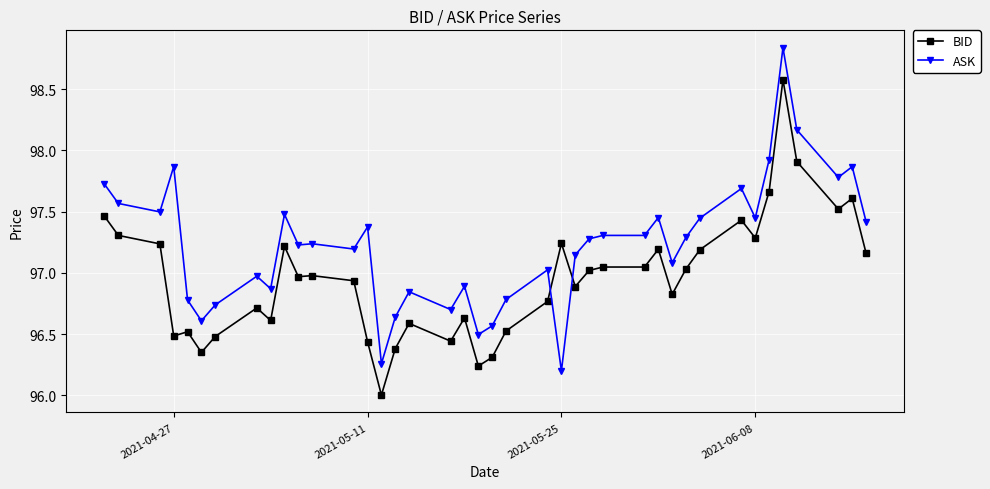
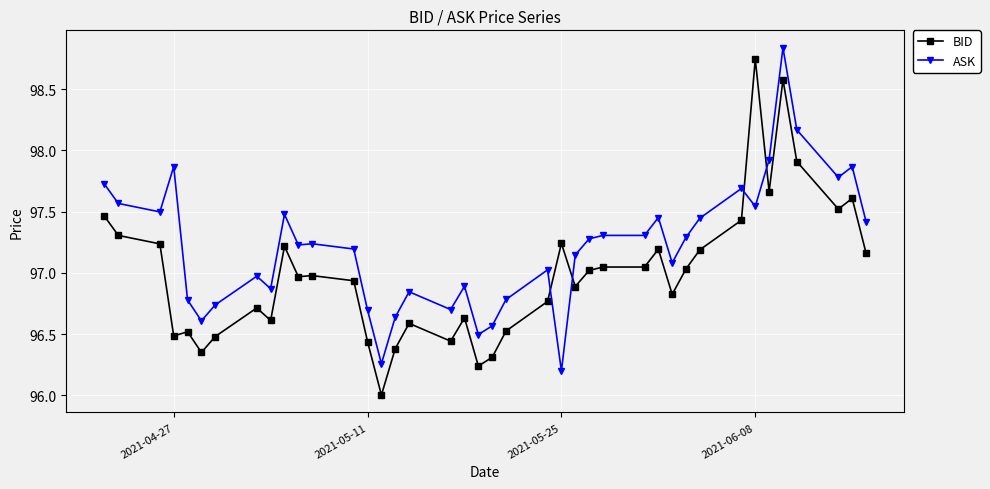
ASK, 2021-05-11: 97.38 -> 96.70
BID, 2021-06-08: 97.29 -> 98.75
ASK, 2021-06-08: 97.45 -> 97.54
